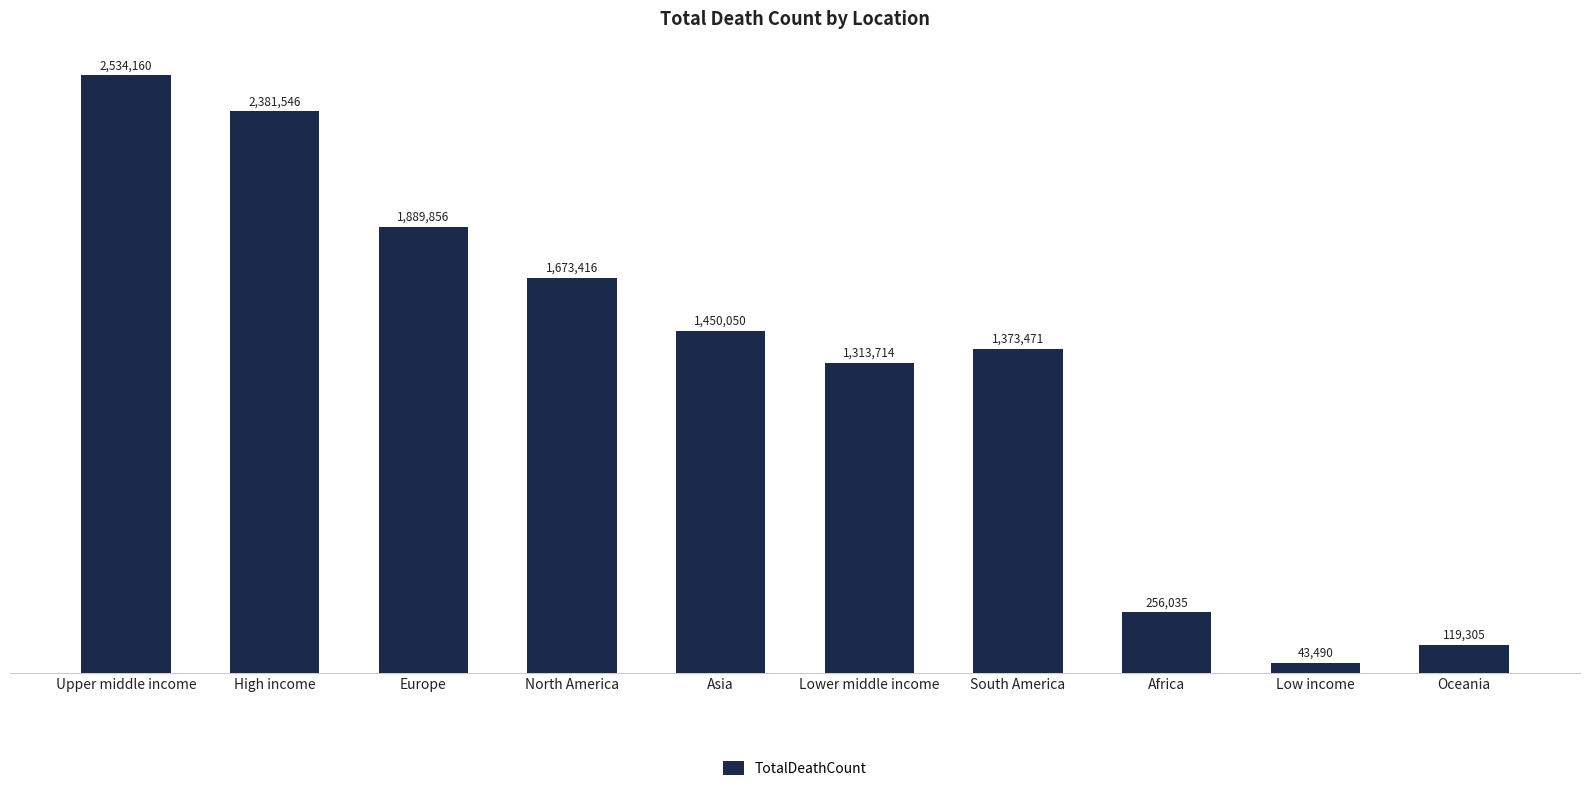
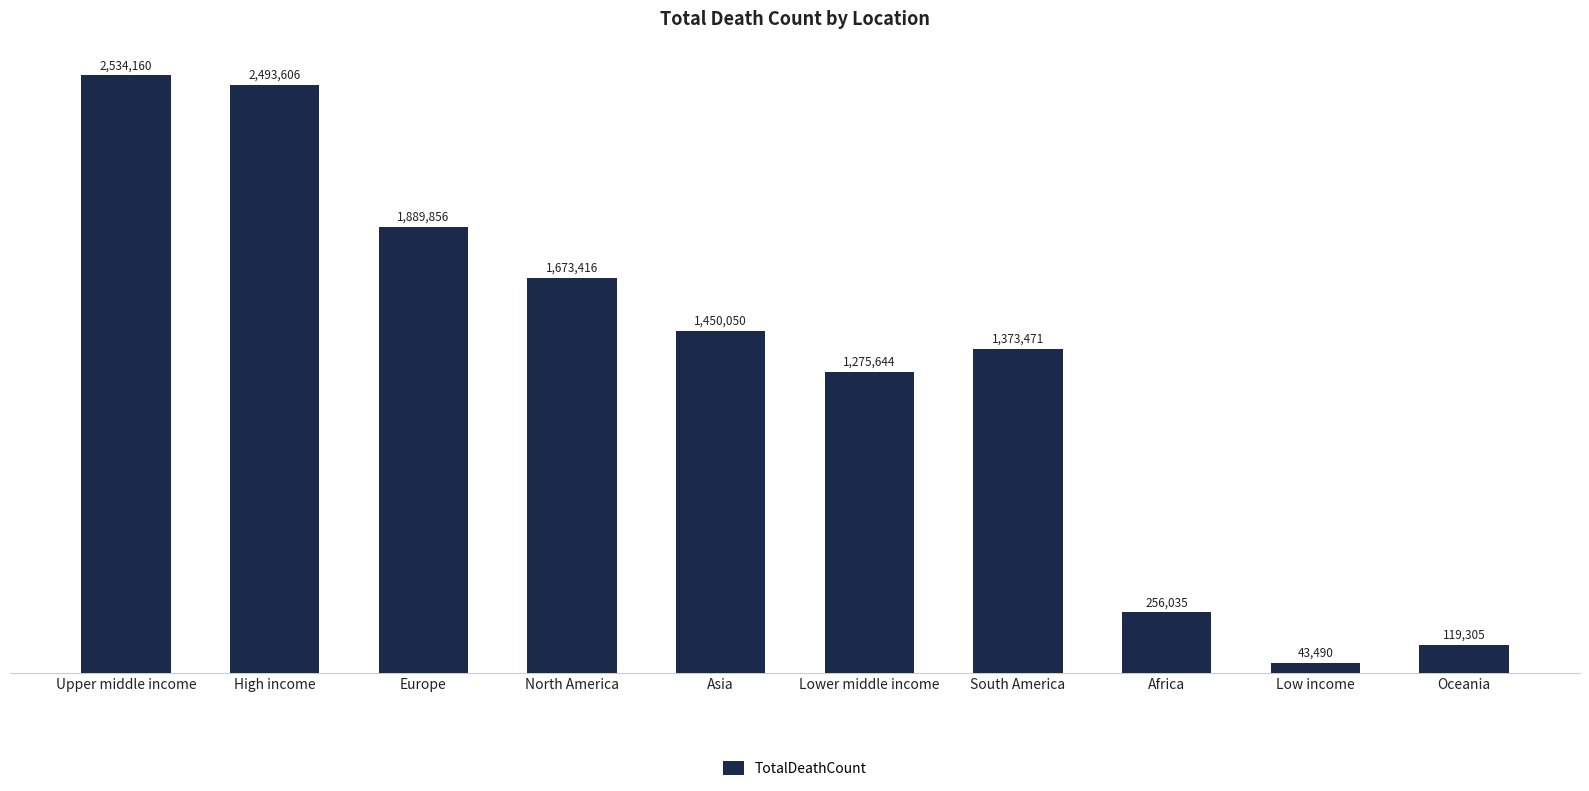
High income: 2,381,546 -> 2,493,606
Lower middle income: 1,313,714 -> 1,275,644
